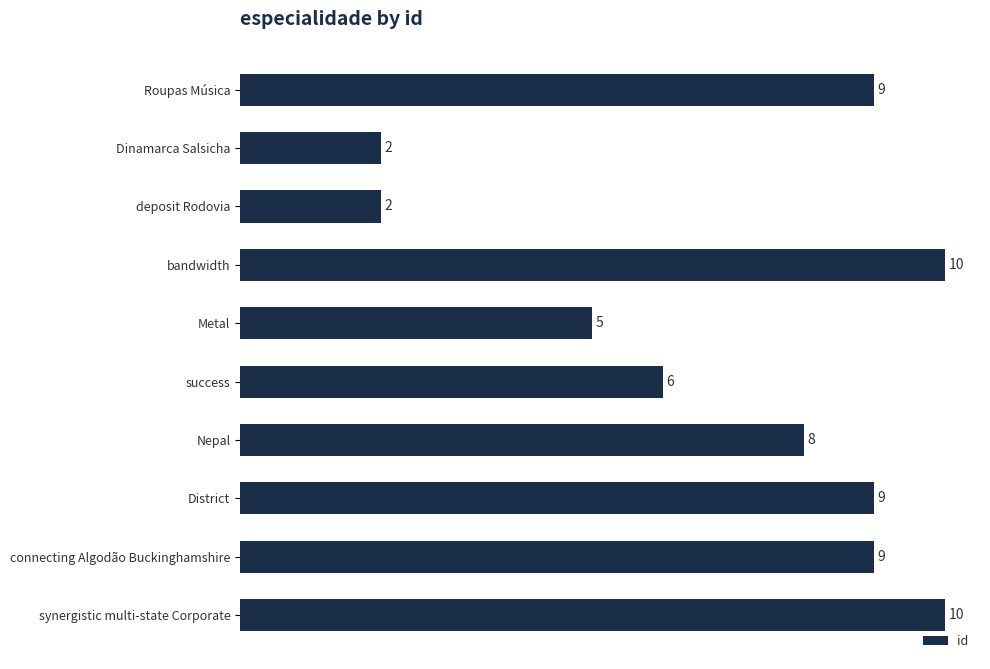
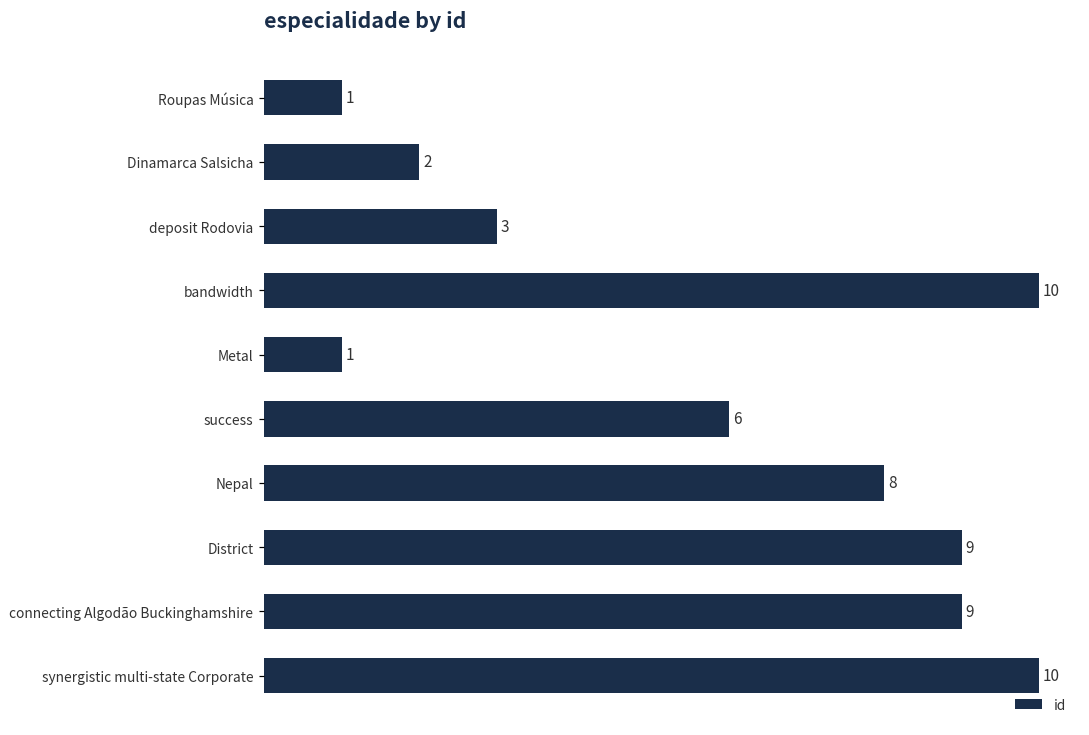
Roupas Música: 9 -> 1
deposit Rodovia: 2 -> 3
Metal: 5 -> 1
